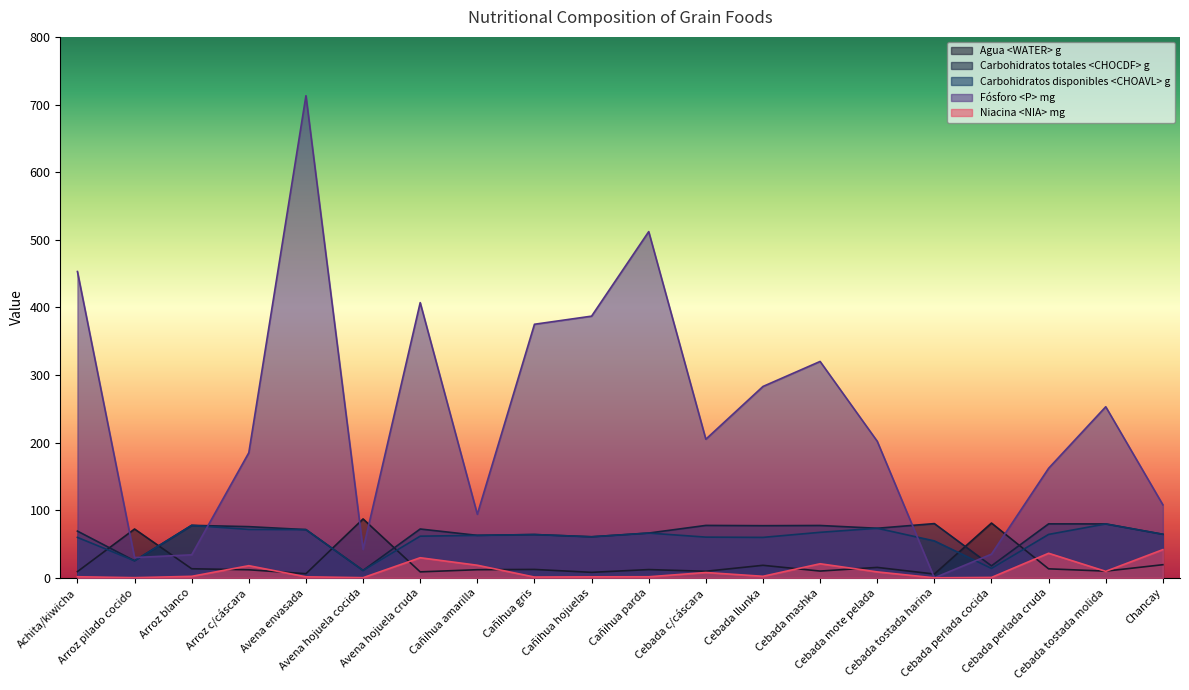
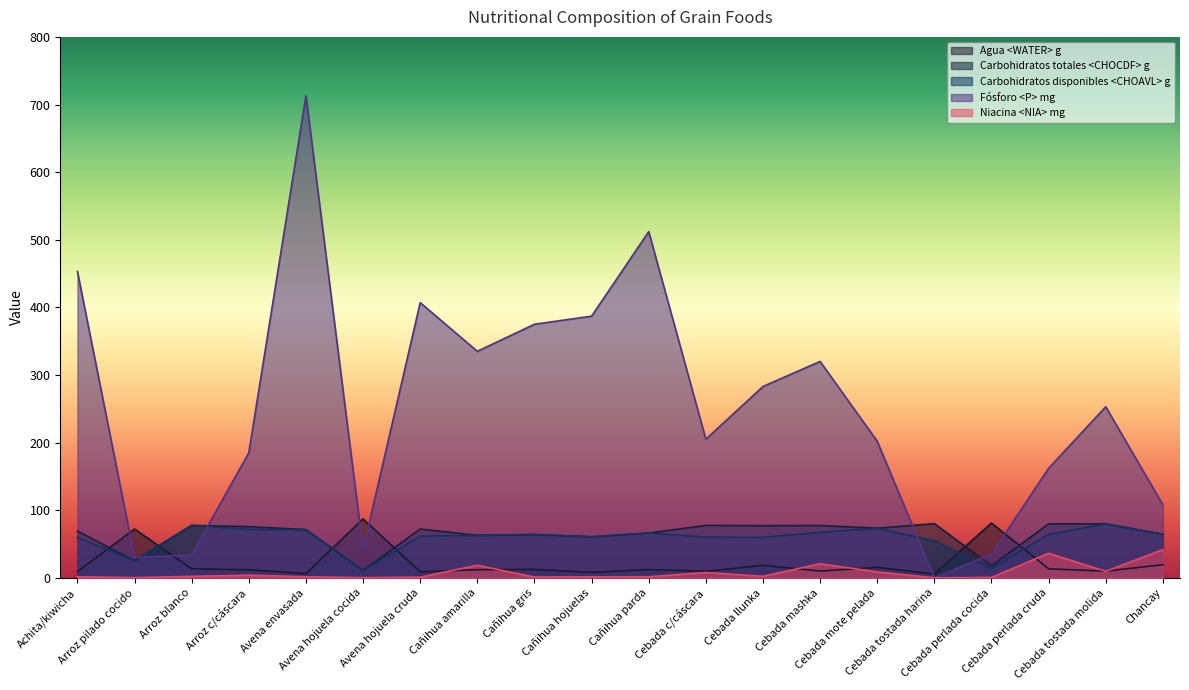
Niacina <NIA> mg, Arroz c/cáscara: 20 -> 0
Niacina <NIA> mg, Avena hojuela cruda: 30 -> 0
Fósforo <P> mg, Cañihua amarilla: 90 -> 340
